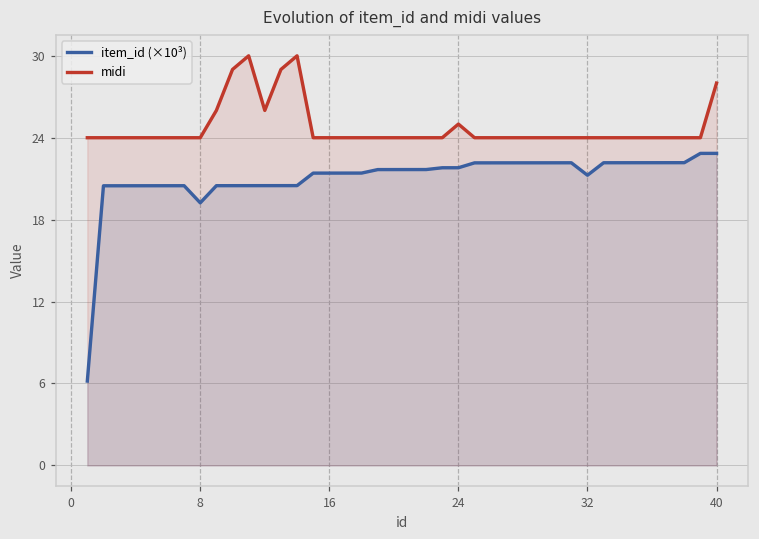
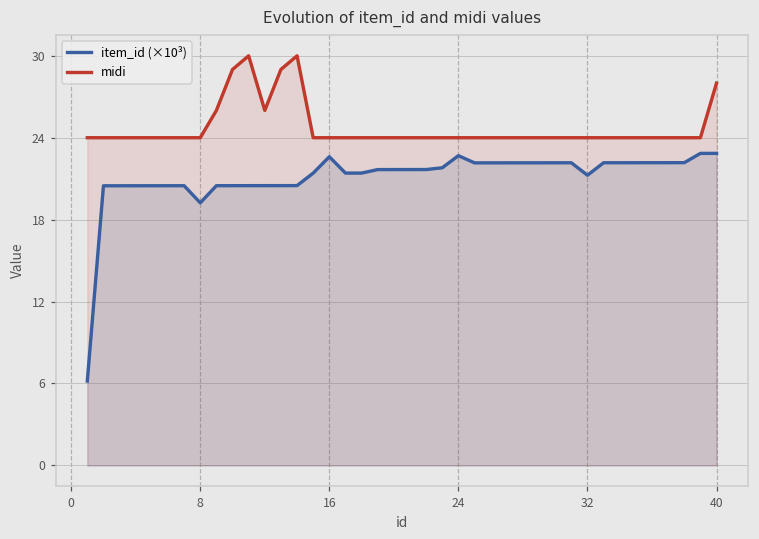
item_id (×10³), 16: 21.4 -> 22.6
item_id (×10³), 24: 21.8 -> 22.7
midi, 24: 25 -> 24
